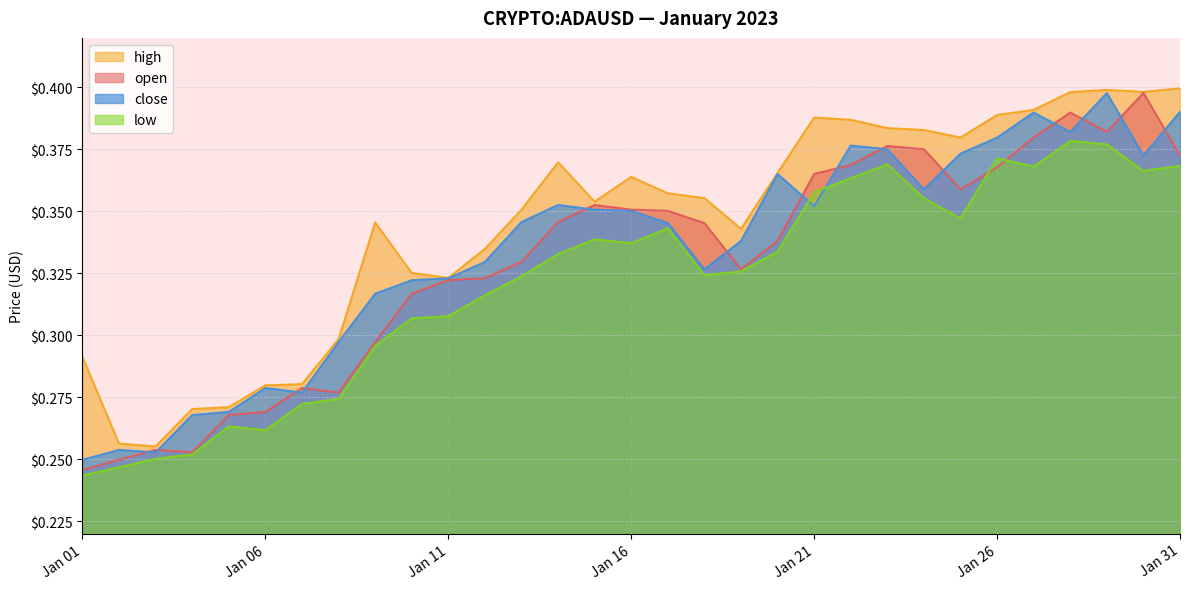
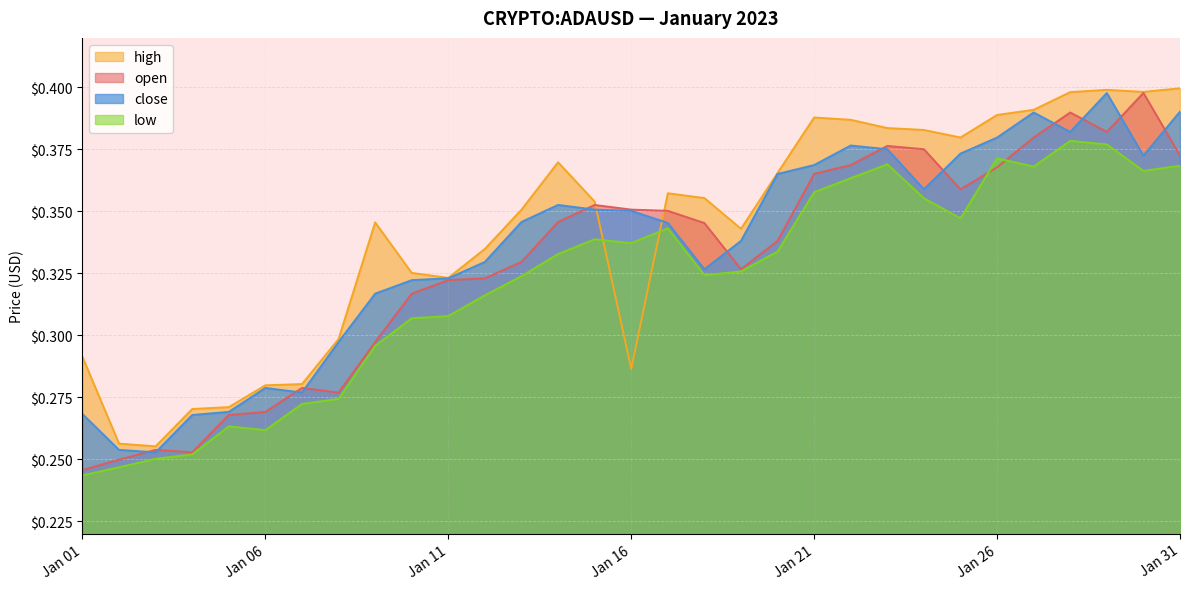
close, Jan 01: $0.250 -> $0.268
high, Jan 16: $0.364 -> $0.286
close, Jan 21: $0.352 -> $0.369
